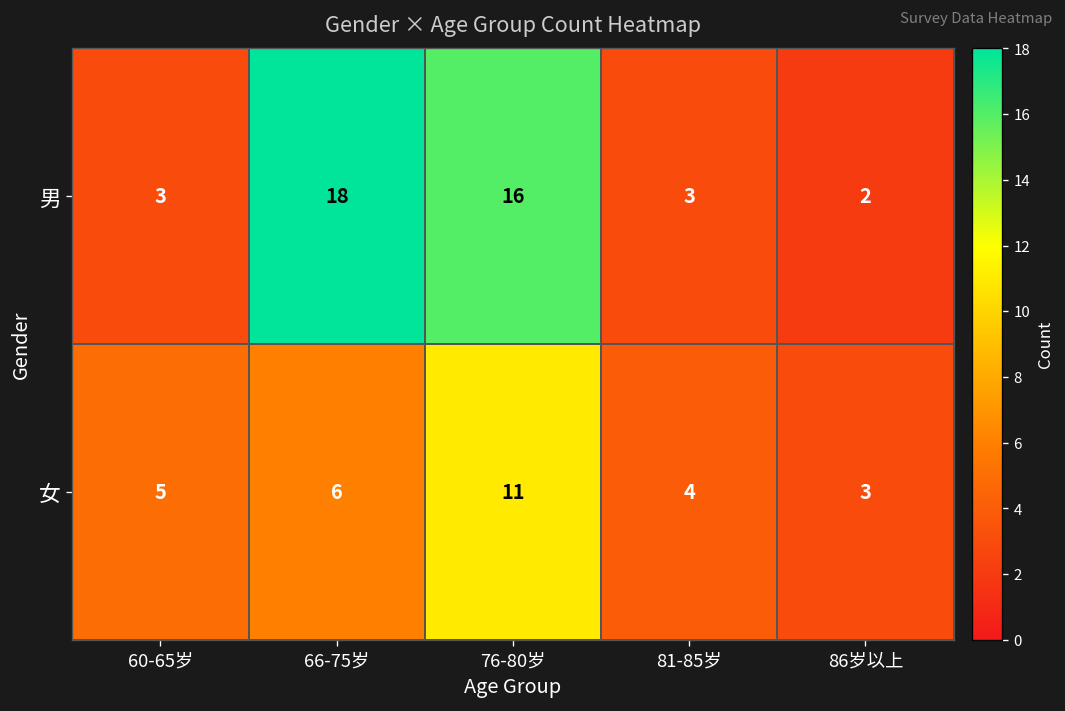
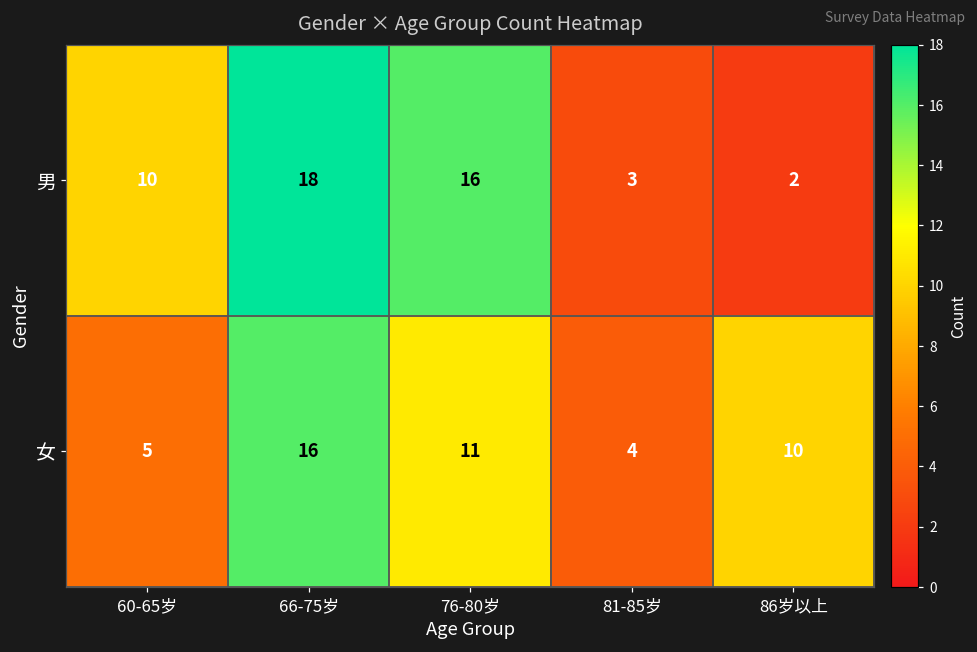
男, 60-65岁: 3 -> 10
女, 66-75岁: 6 -> 16
女, 86岁以上: 3 -> 10
